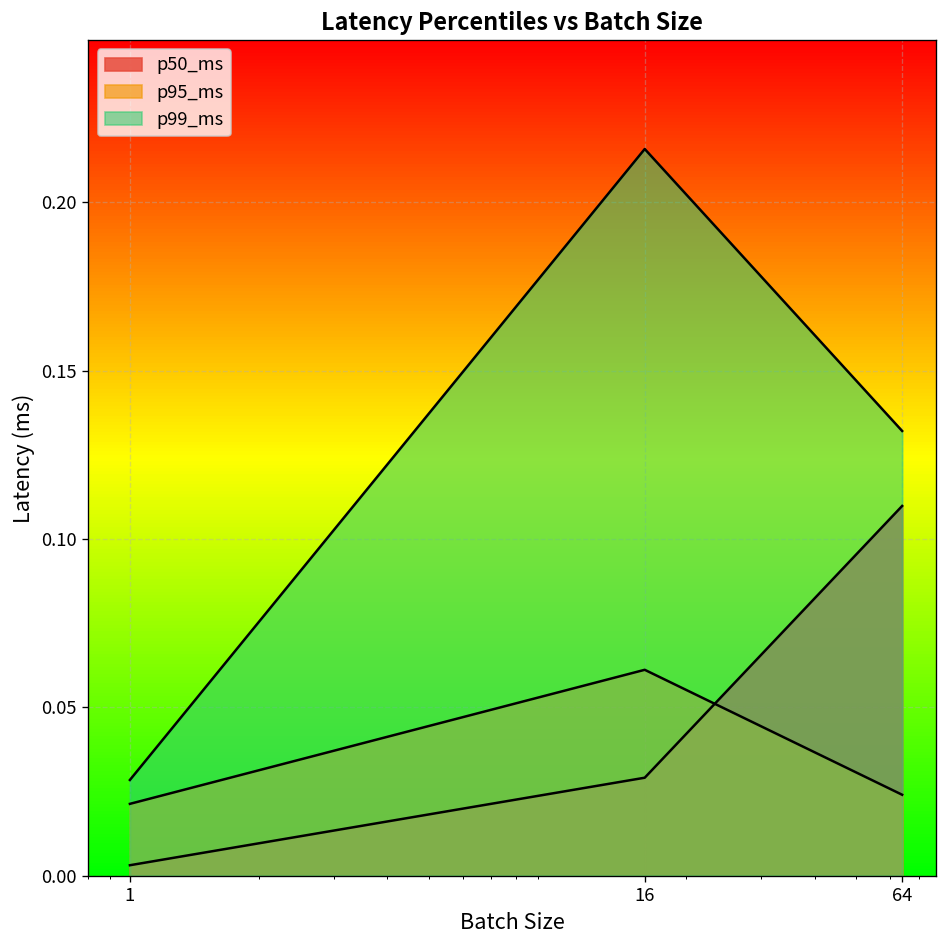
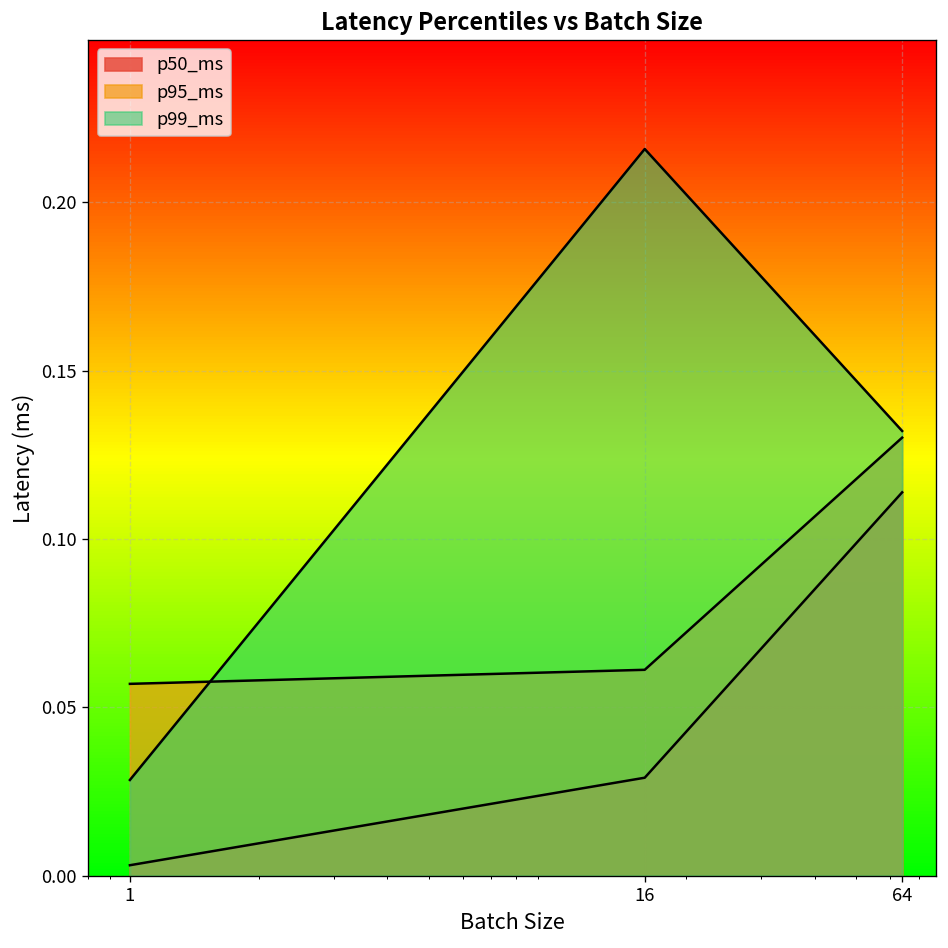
p95_ms, 1: 0.021 -> 0.057
p50_ms, 64: 0.110 -> 0.114
p95_ms, 64: 0.024 -> 0.130
